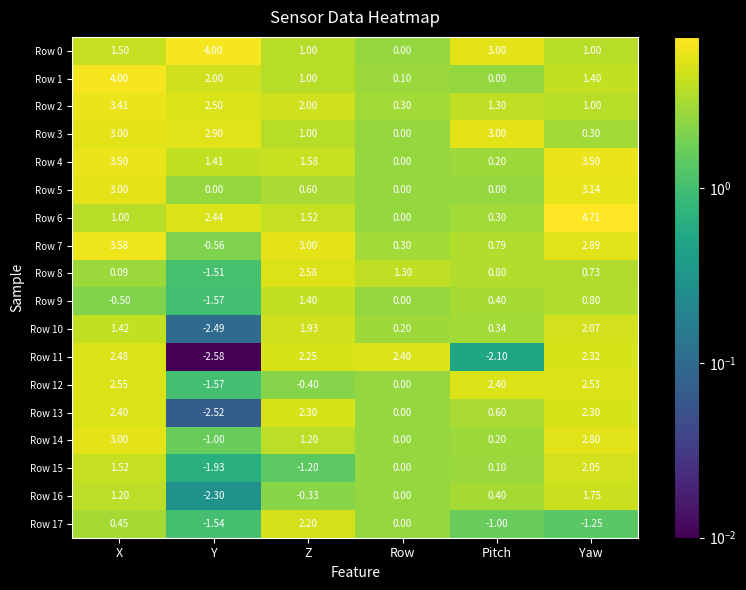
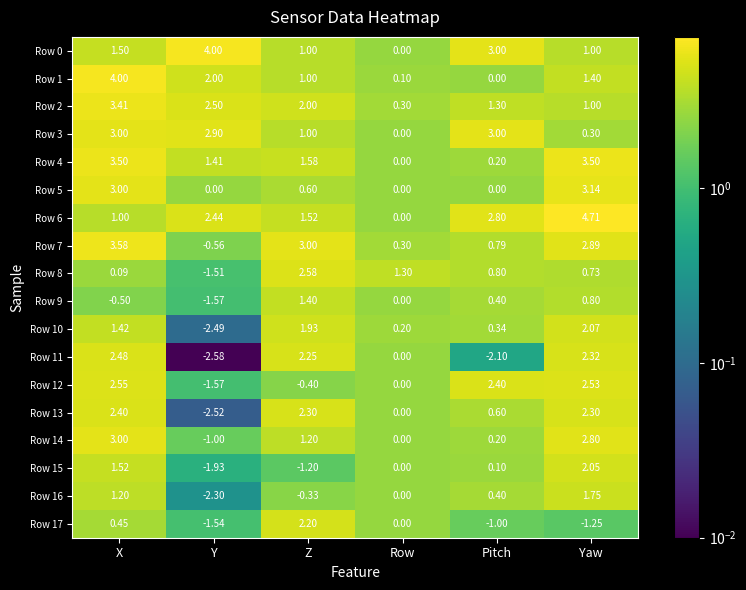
Row 6, Pitch: 0.30 -> 2.80
Row 11, Row: 2.40 -> 0.00
